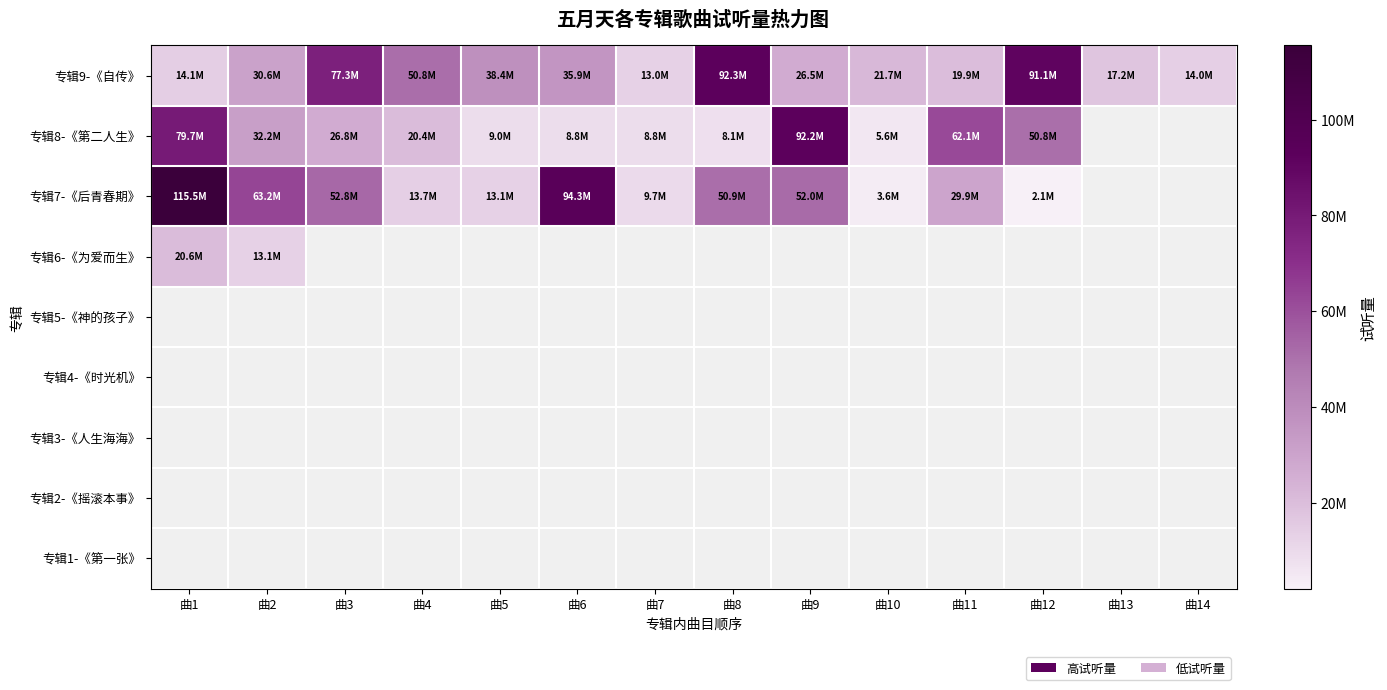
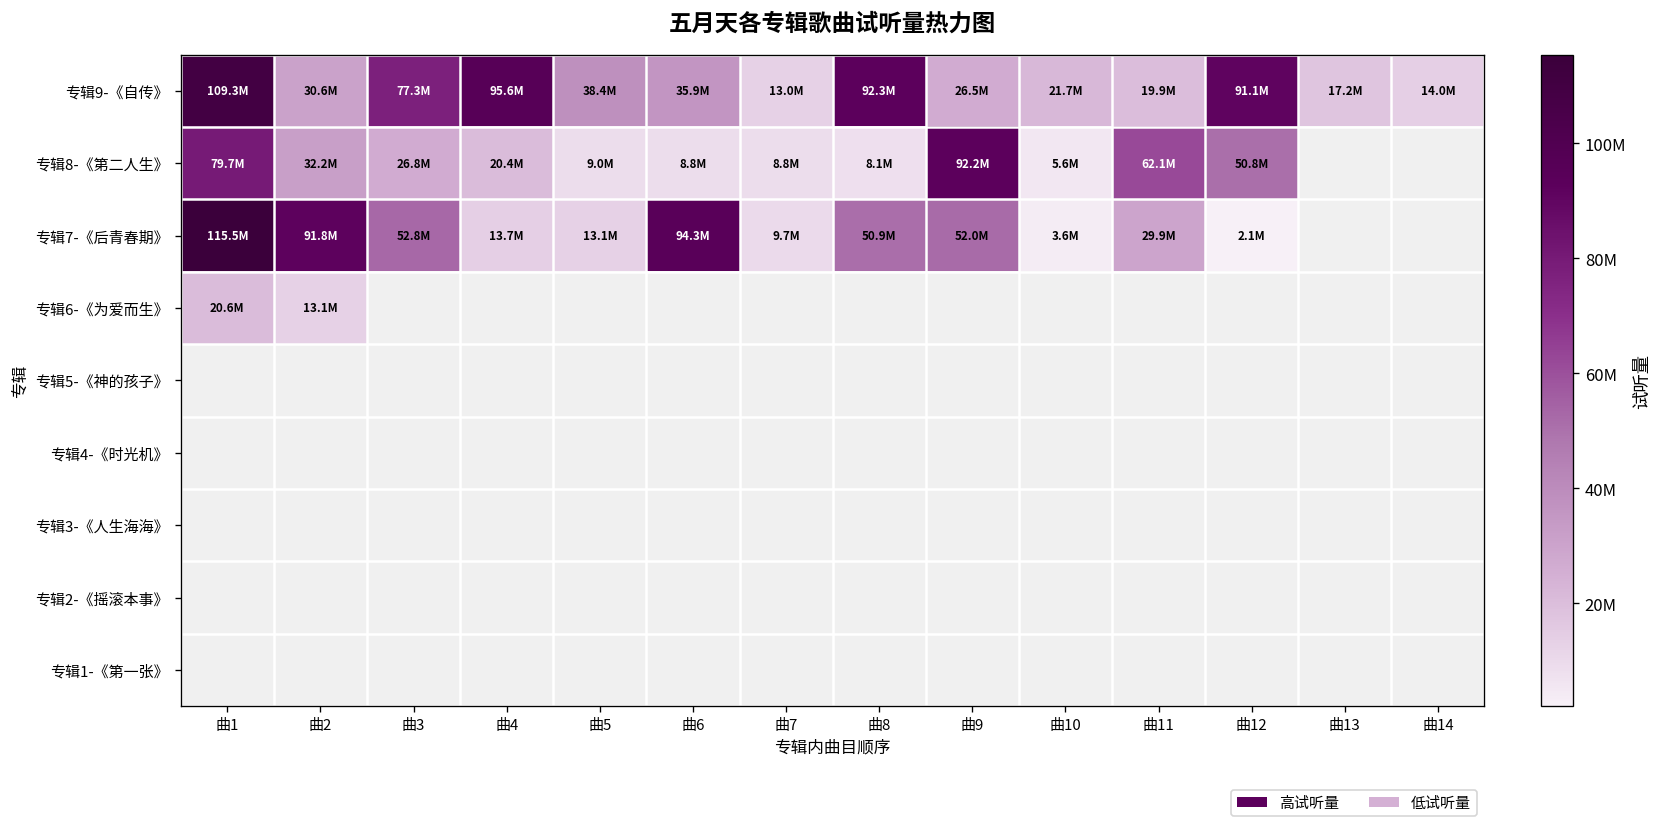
专辑9-《自传》, 曲1: 14.1M -> 109.3M
专辑9-《自传》, 曲4: 50.8M -> 95.6M
专辑7-《后青春期》, 曲2: 63.2M -> 91.8M
